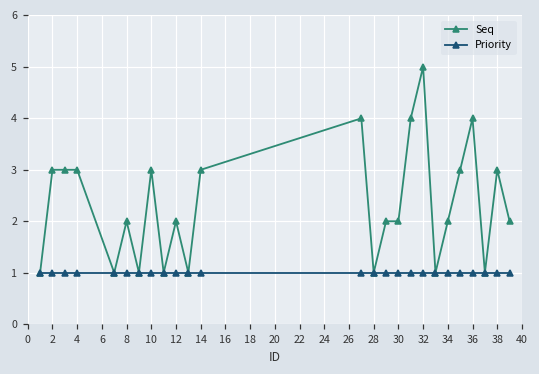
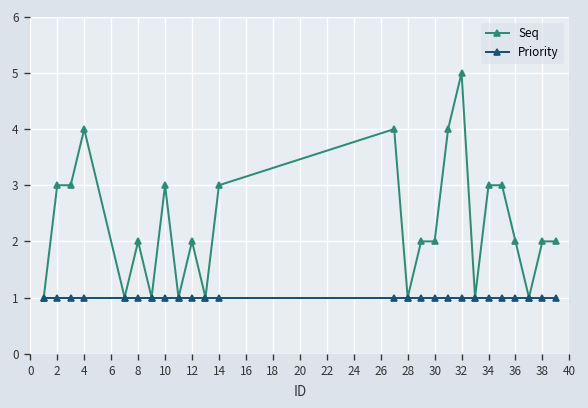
Seq, 4: 3 -> 4
Seq, 34: 2 -> 3
Seq, 36: 4 -> 2
Seq, 38: 3 -> 2
